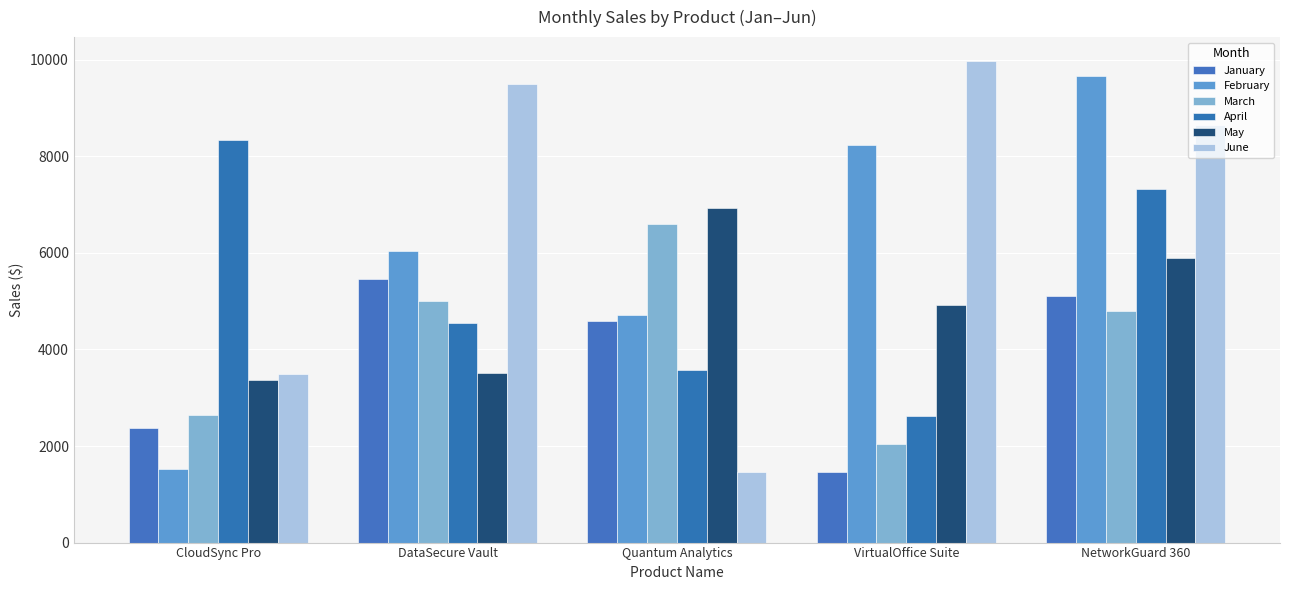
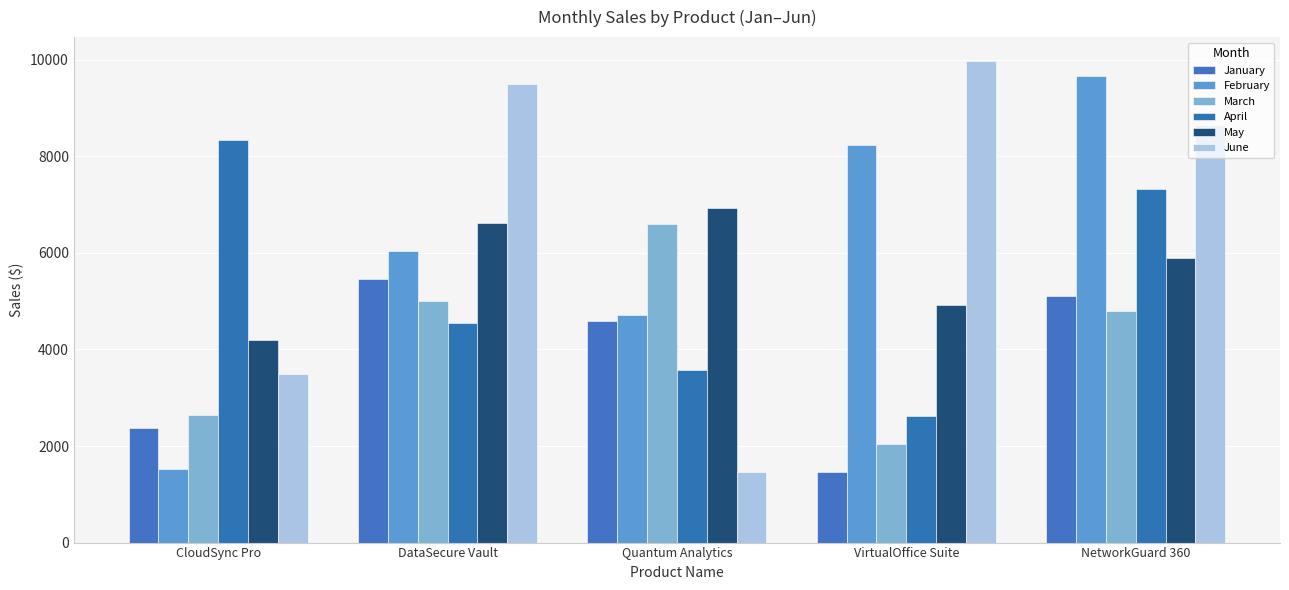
May, CloudSync Pro: 3400 -> 4200
May, DataSecure Vault: 3500 -> 6600
